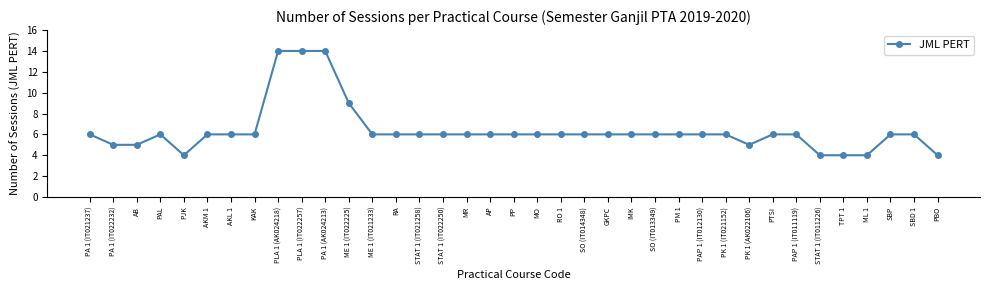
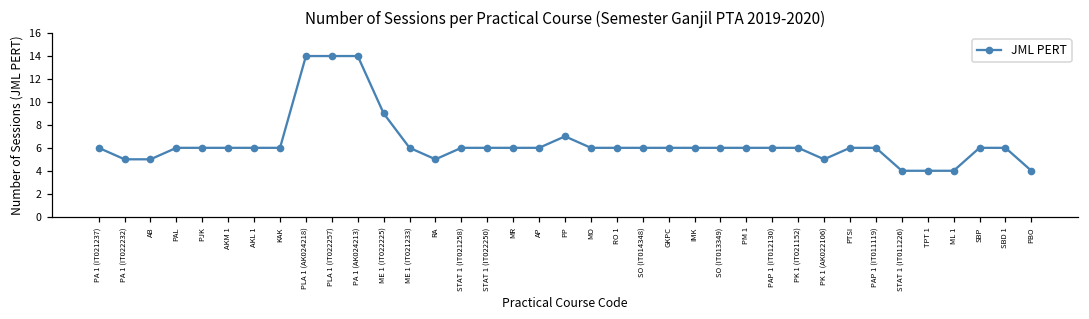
PJK: 4 -> 6
RA: 6 -> 5
PP: 6 -> 7
